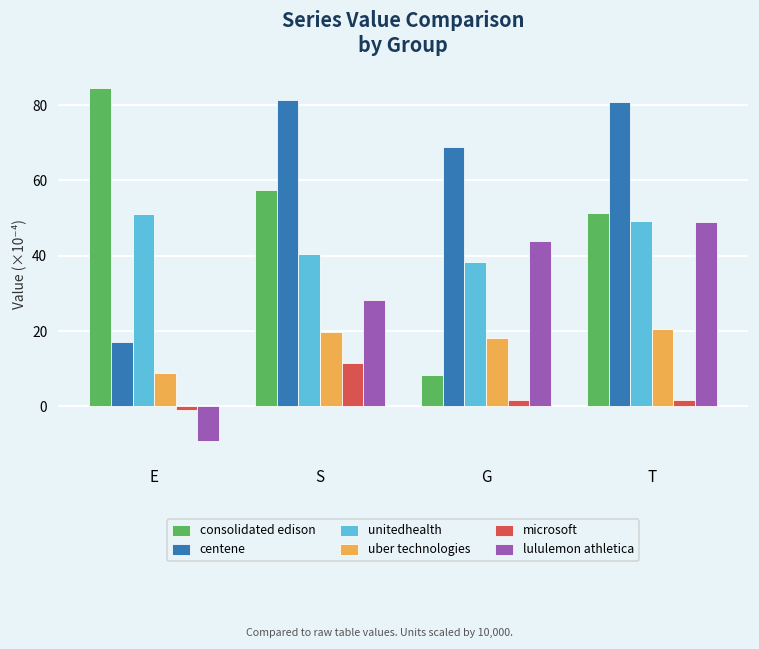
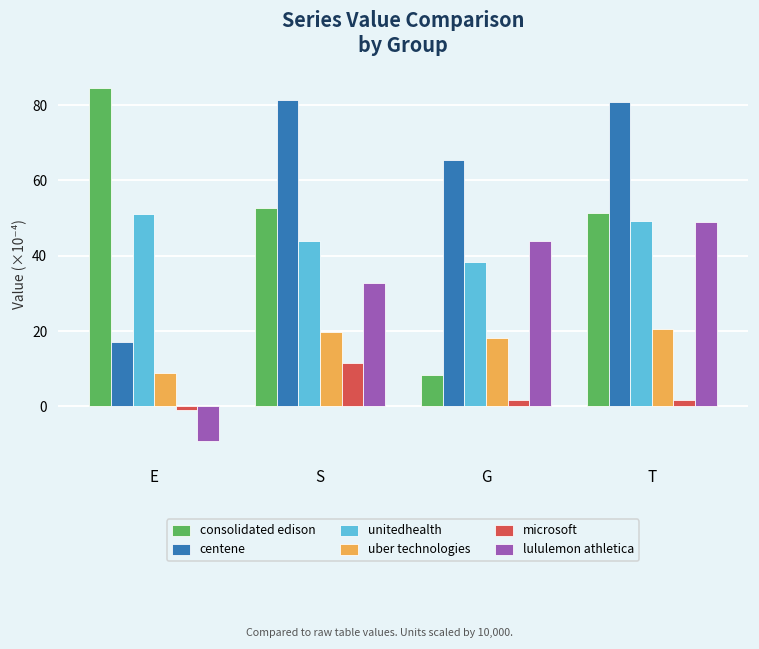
consolidated edison, S: 57 -> 53
unitedhealth, S: 41 -> 44
lululemon athletica, S: 28 -> 33
centene, G: 69 -> 65
